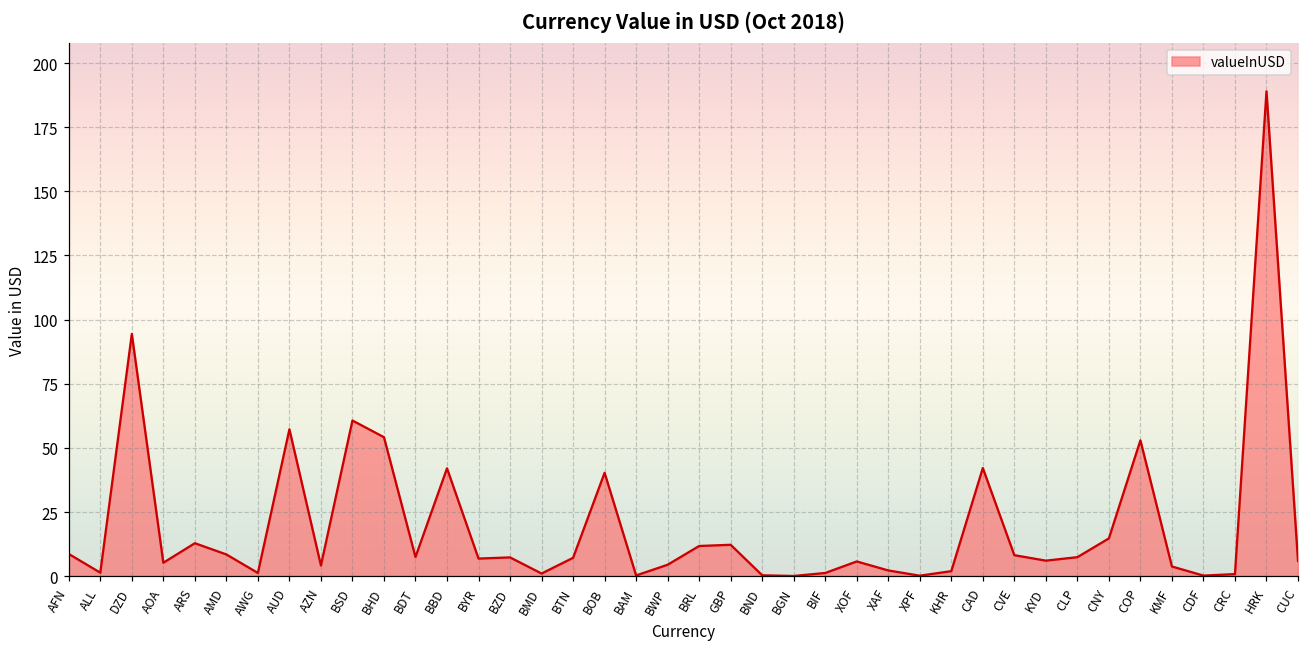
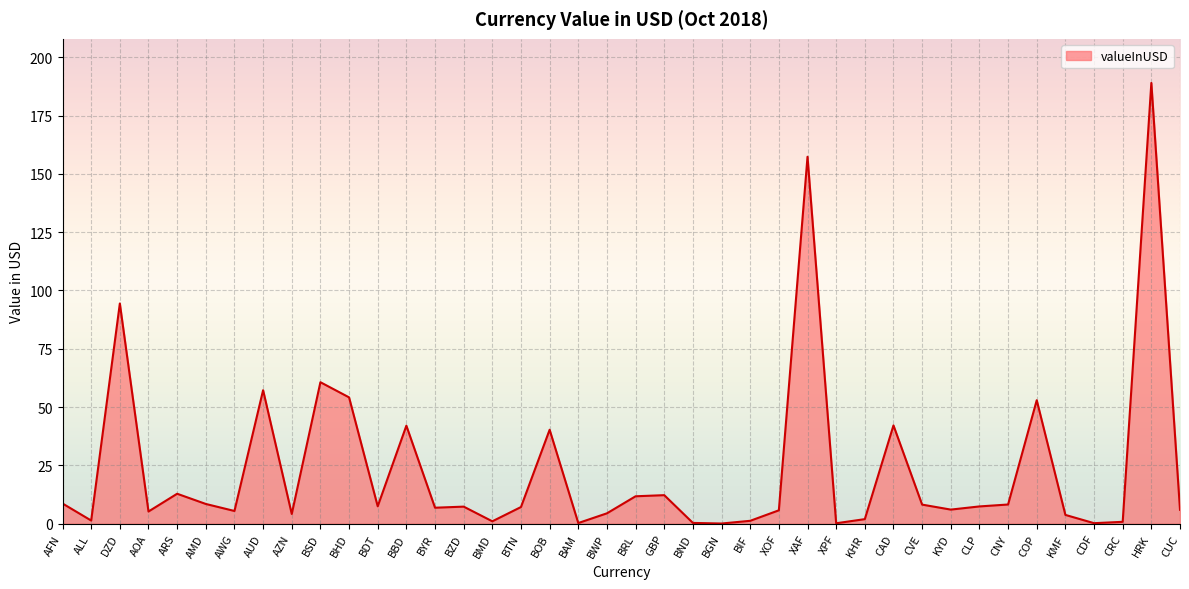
AWG: 1 -> 5
XAF: 2 -> 157
CNY: 15 -> 8
